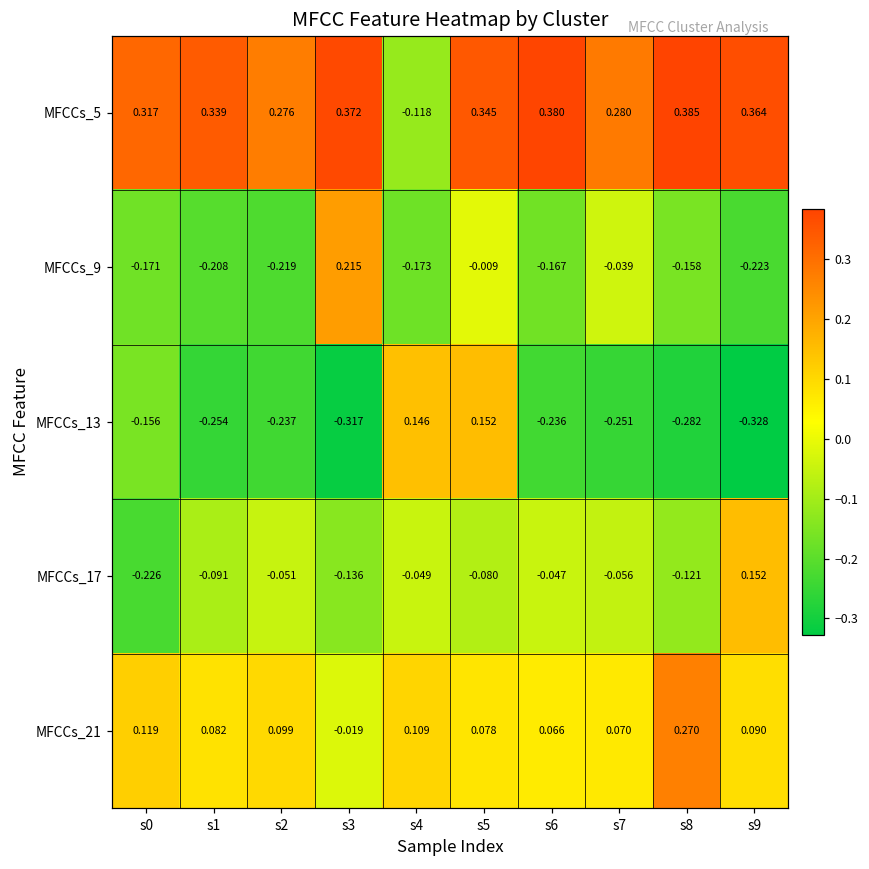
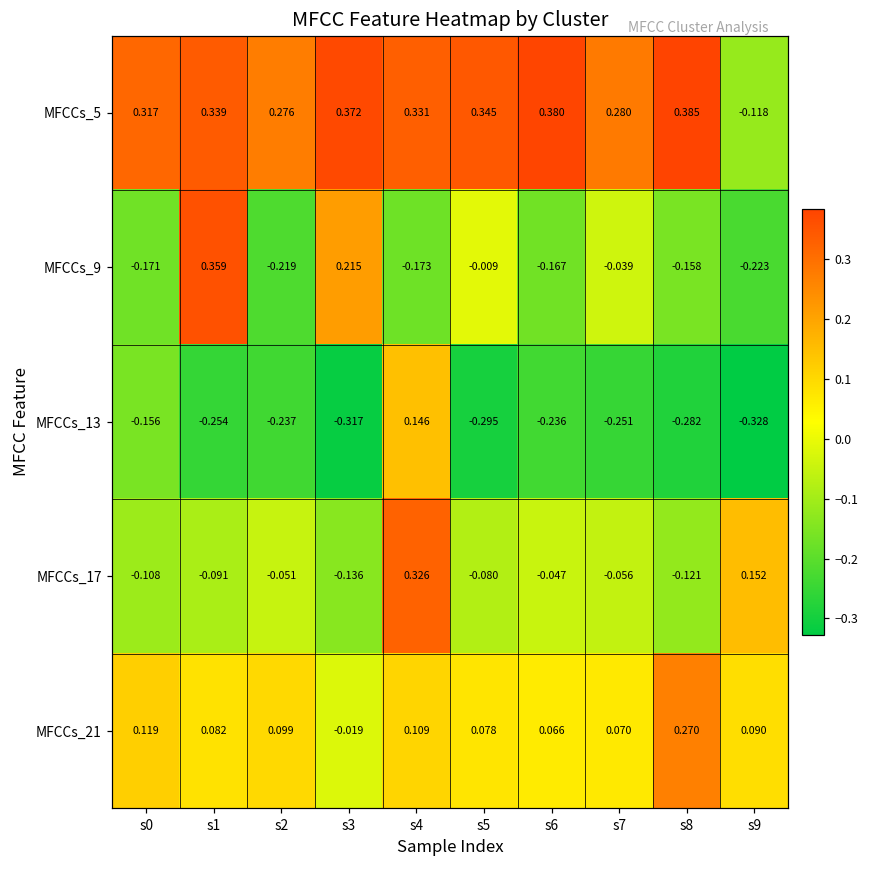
MFCCs_5, s4: -0.118 -> 0.331
MFCCs_5, s9: 0.364 -> -0.118
MFCCs_9, s1: -0.208 -> 0.359
MFCCs_13, s5: 0.152 -> -0.295
MFCCs_17, s0: -0.226 -> -0.108
MFCCs_17, s4: -0.049 -> 0.326
